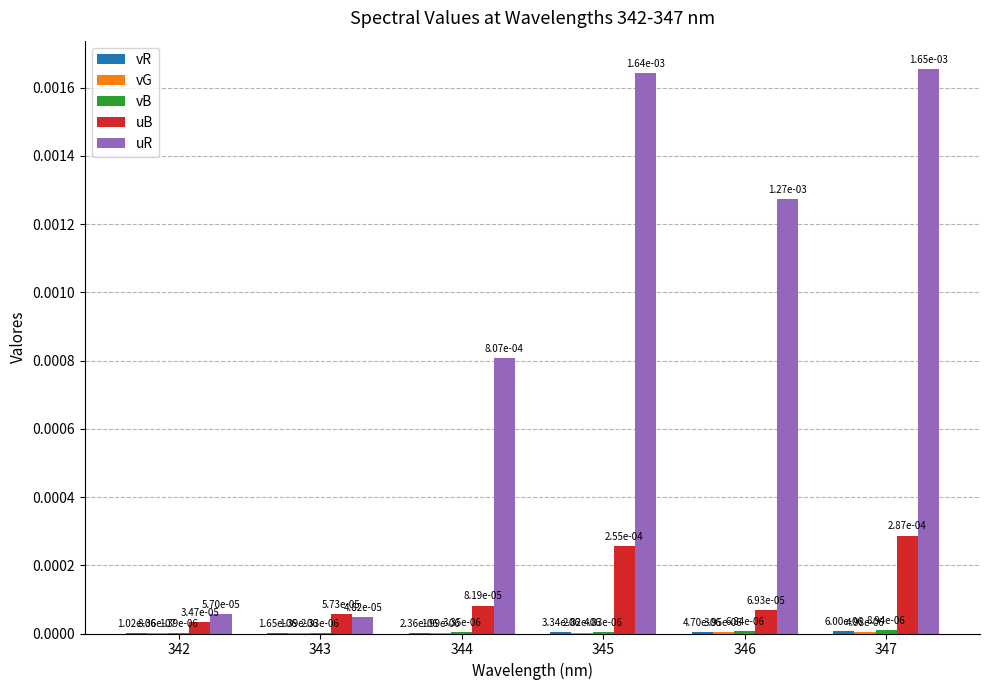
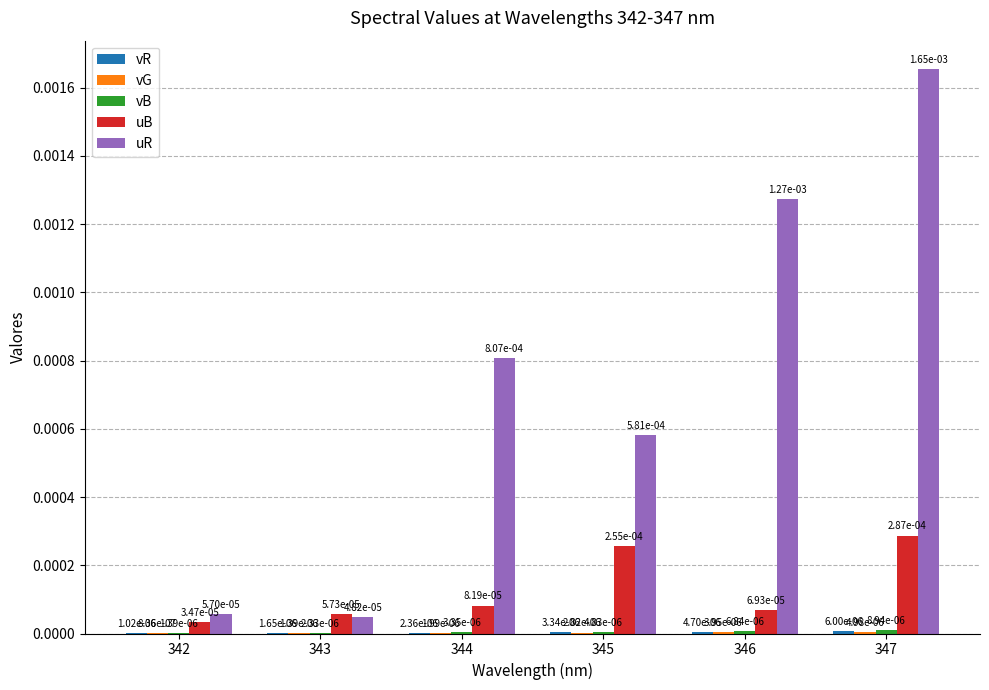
uR, 345: 1.64e-03 -> 5.81e-04
